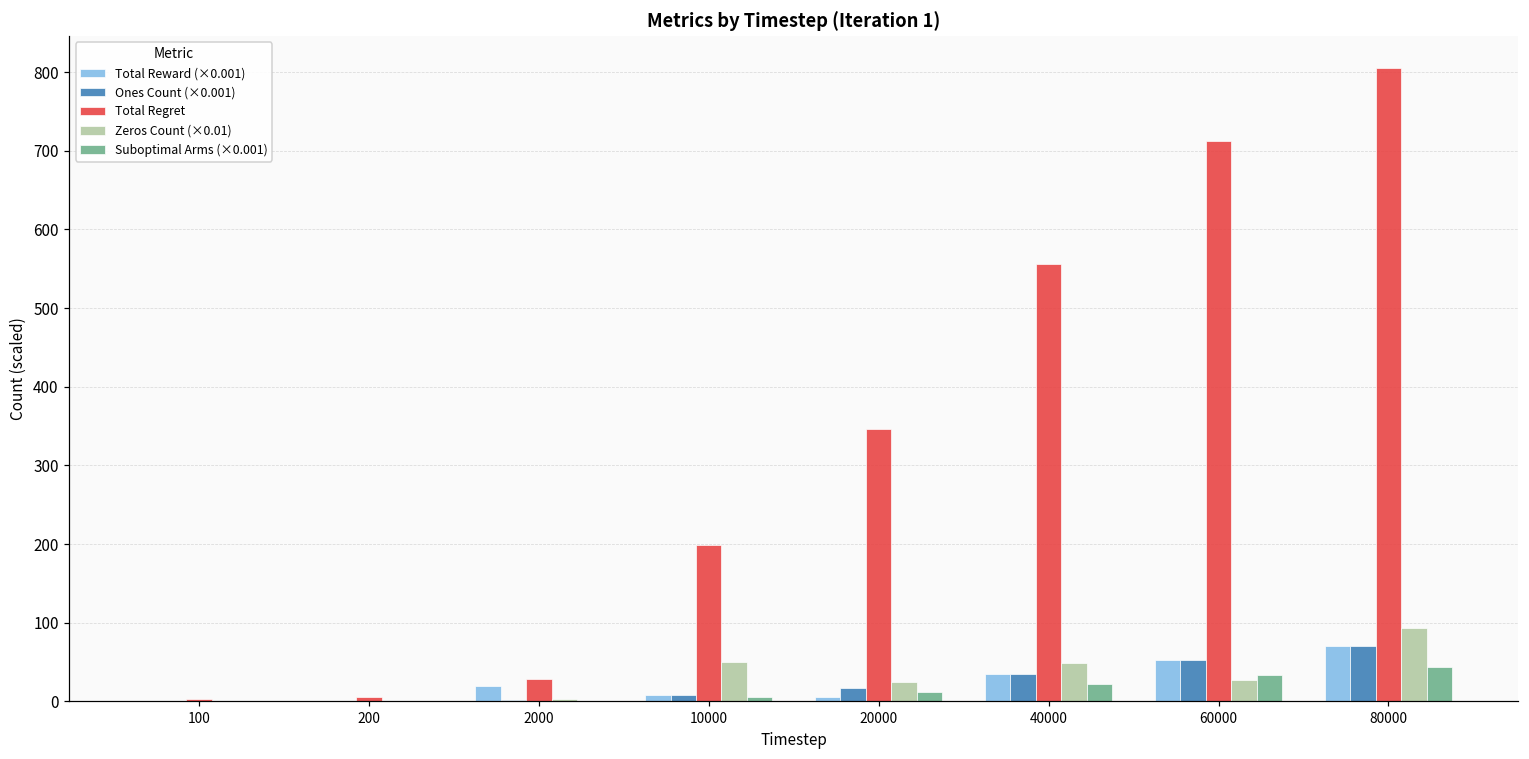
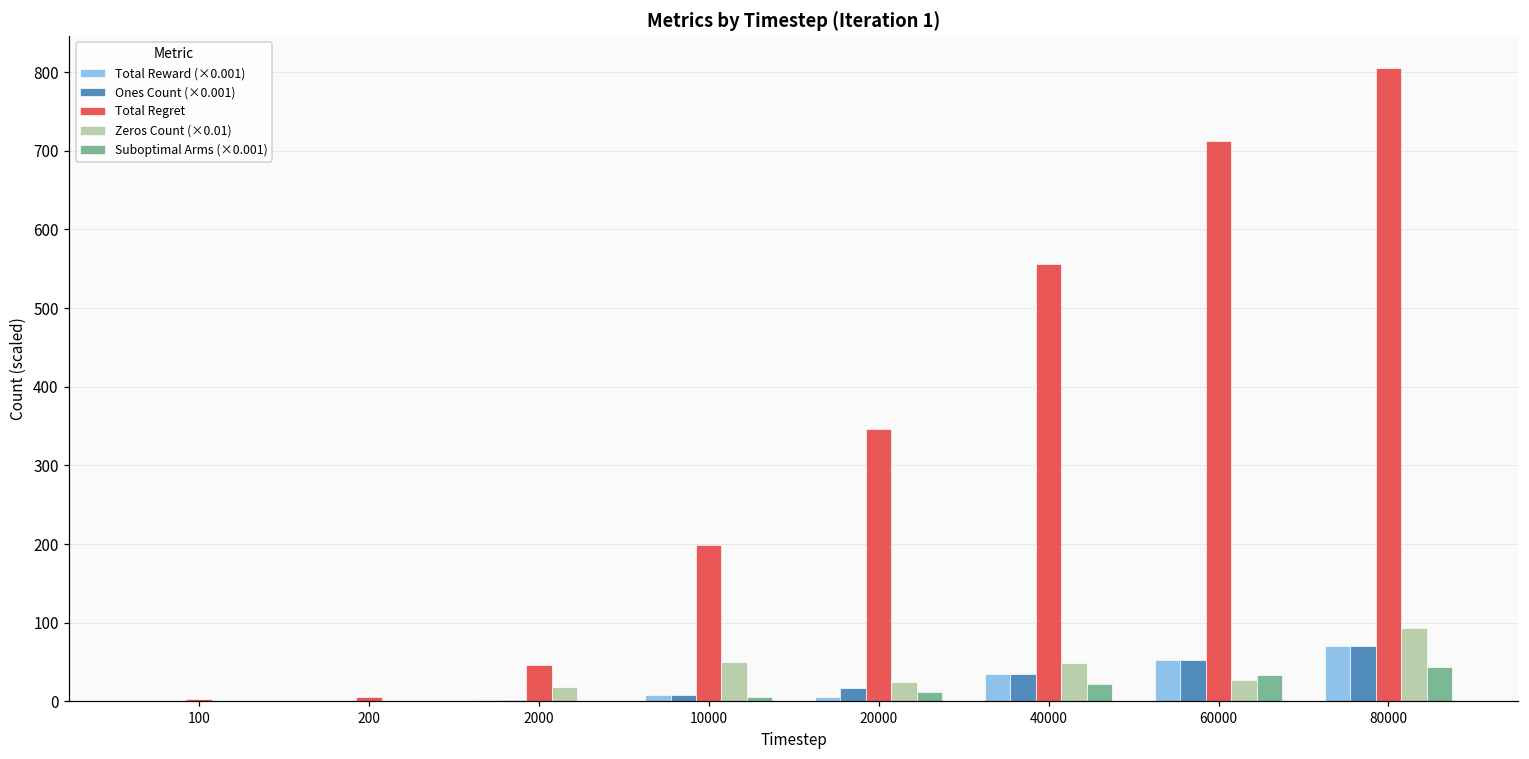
Total Reward (×0.001), 2000: 20 -> 0
Total Regret, 2000: 30 -> 50
Zeros Count (×0.01), 2000: 0 -> 20
